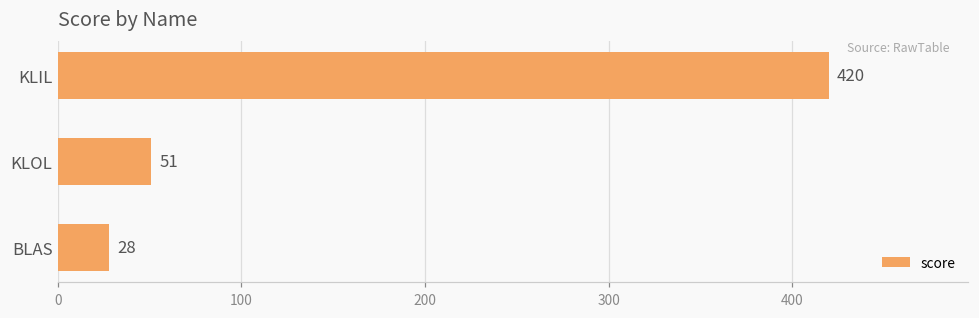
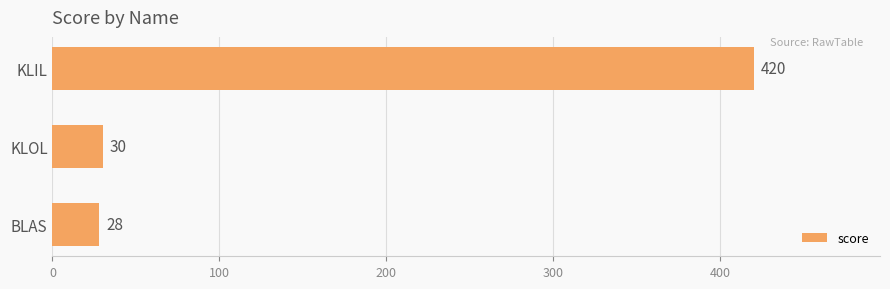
KLOL: 51 -> 30
